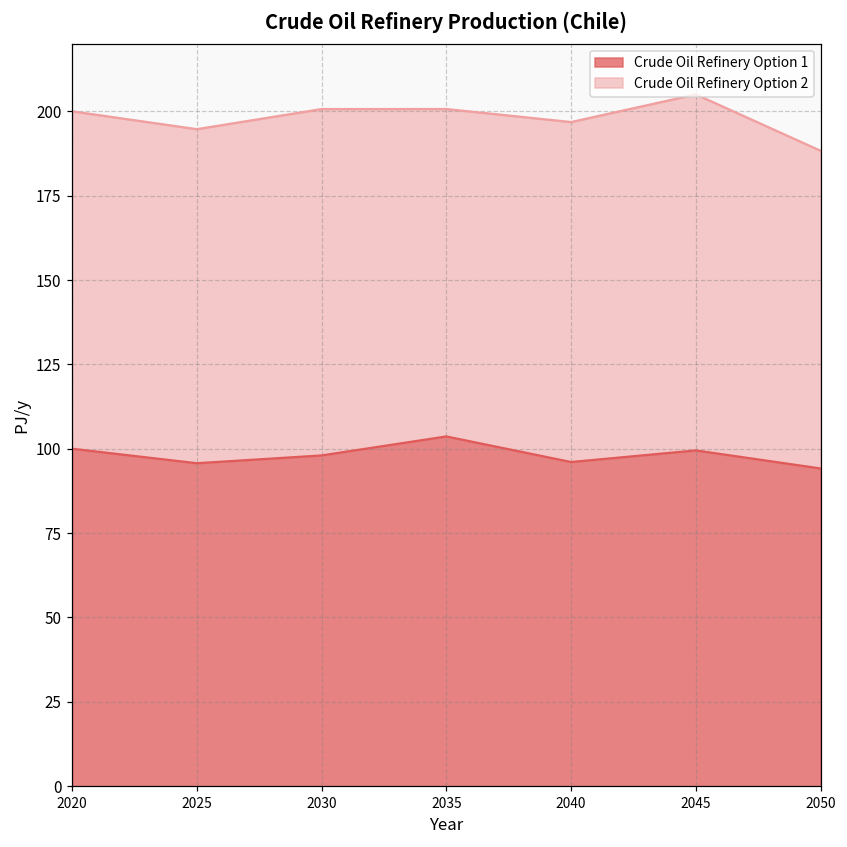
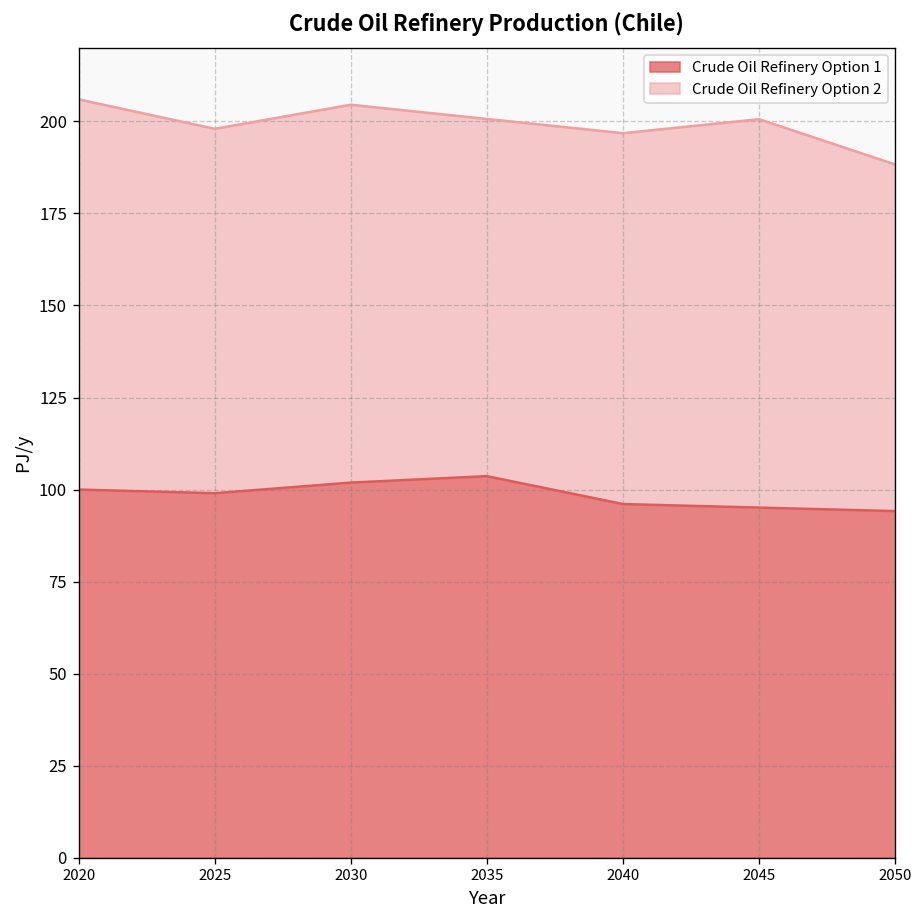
Crude Oil Refinery Option 2, 2020: 100 -> 106
Crude Oil Refinery Option 1, 2025: 96 -> 99
Crude Oil Refinery Option 1, 2030: 98 -> 102
Crude Oil Refinery Option 1, 2045: 99 -> 95
